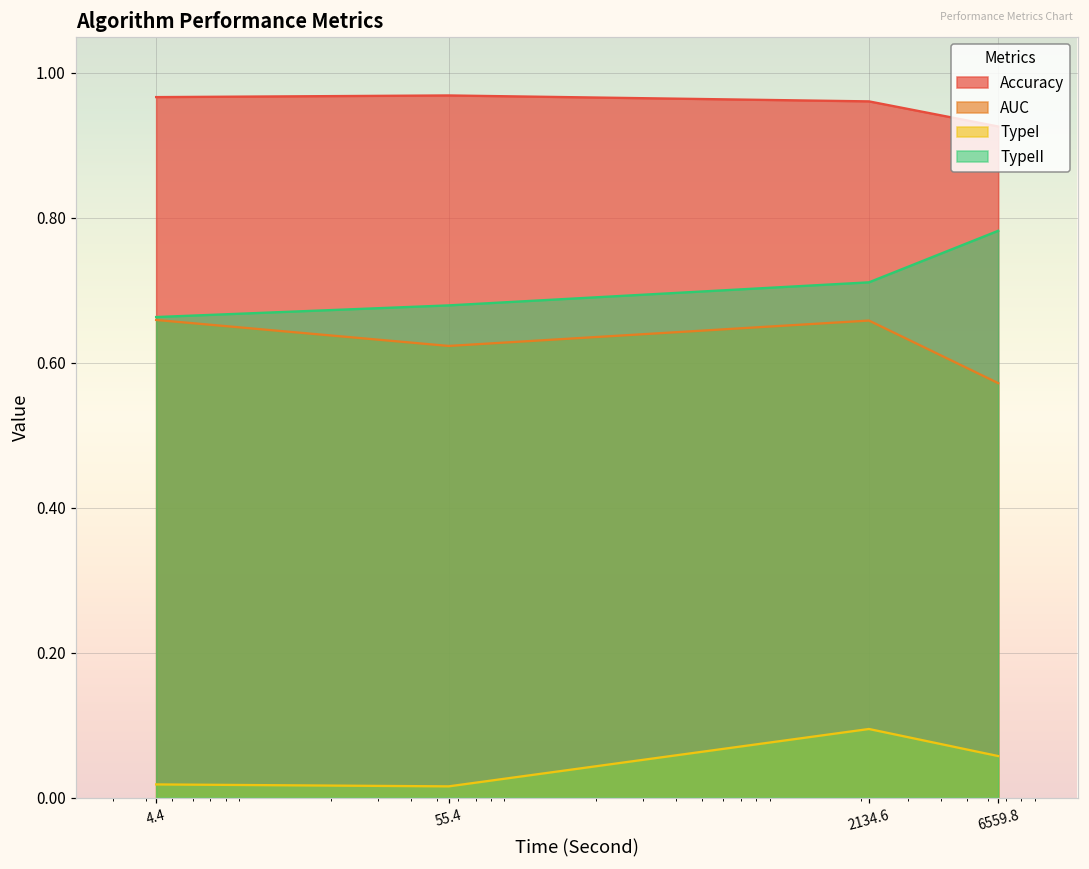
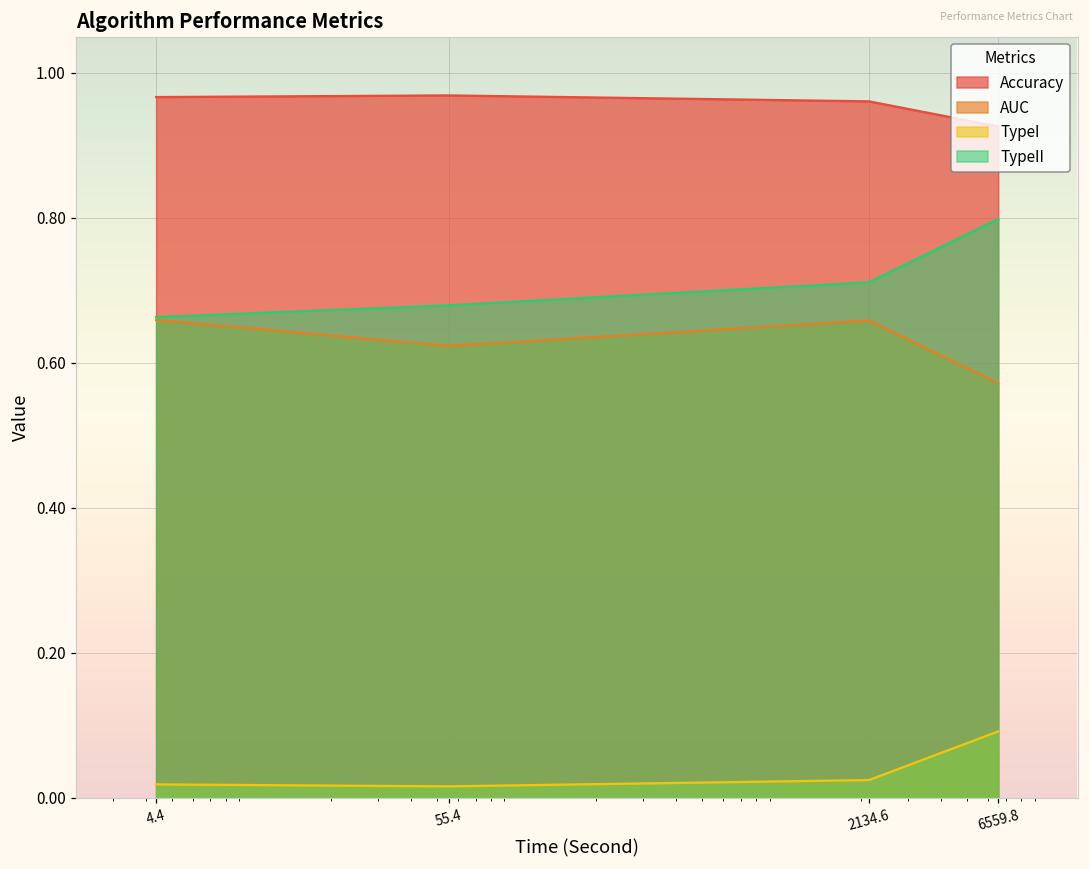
TypeI, 2134.6: 0.09 -> 0.02
TypeI, 6559.8: 0.06 -> 0.09
TypeII, 6559.8: 0.78 -> 0.80
